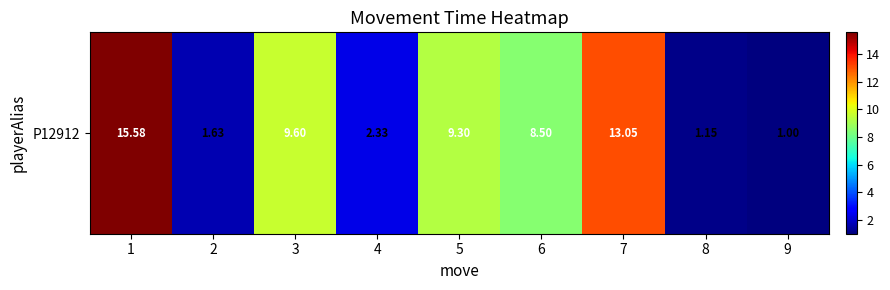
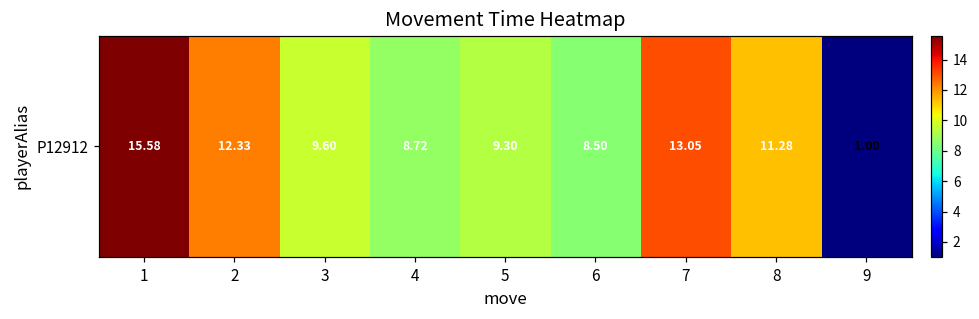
P12912, 2: 1.63 -> 12.33
P12912, 4: 2.33 -> 8.72
P12912, 8: 1.15 -> 11.28
